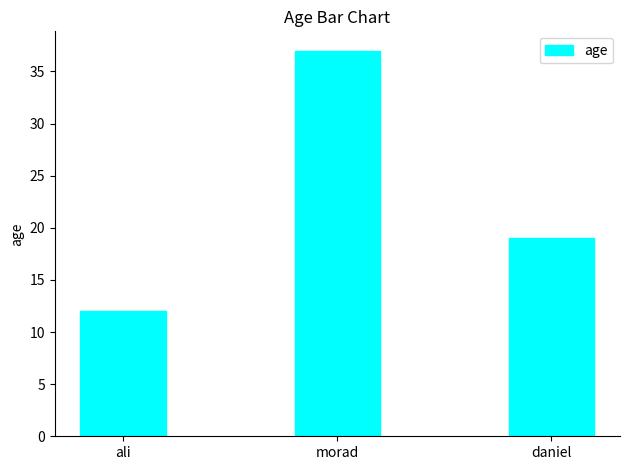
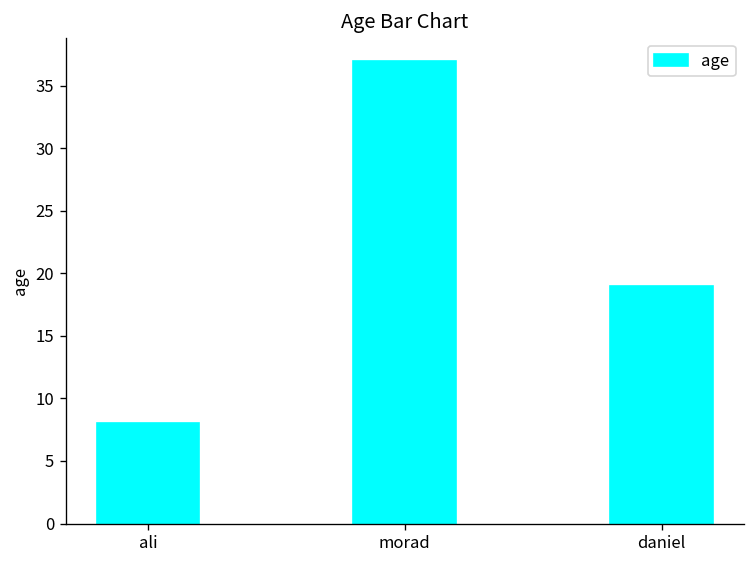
ali: 12 -> 8
